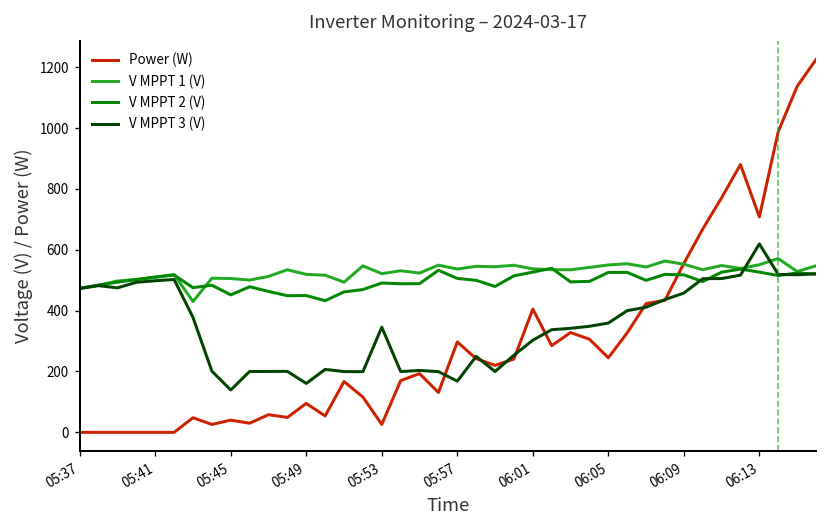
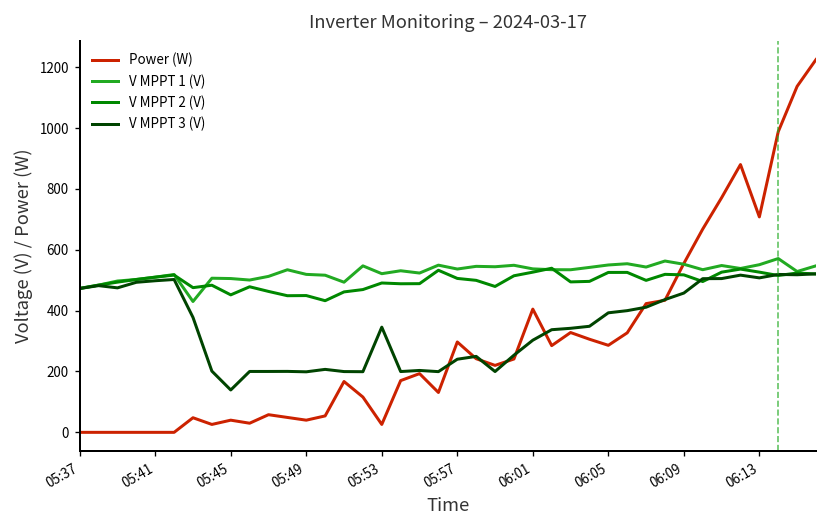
Power (W), 05:49: 100 -> 40
V MPPT 3 (V), 05:49: 160 -> 200
V MPPT 3 (V), 05:57: 170 -> 240
Power (W), 06:05: 250 -> 290
V MPPT 3 (V), 06:05: 360 -> 390
V MPPT 3 (V), 06:13: 620 -> 510
